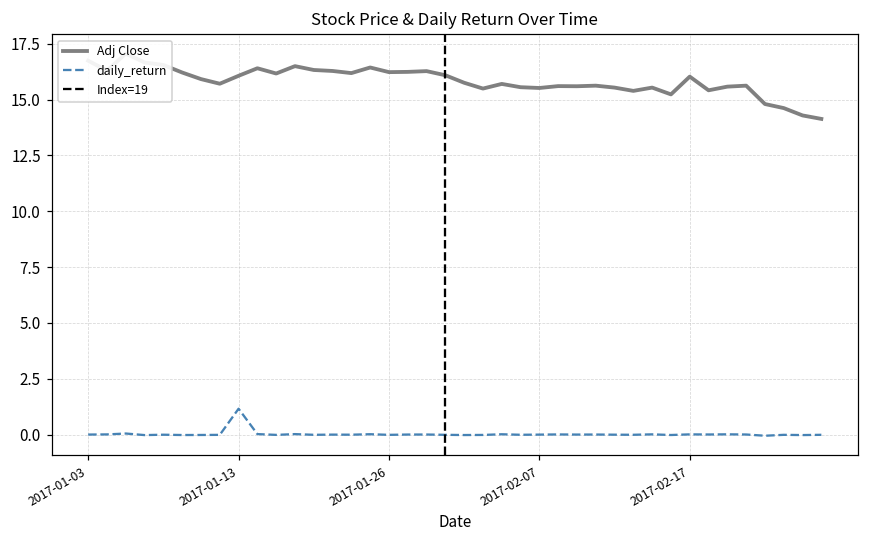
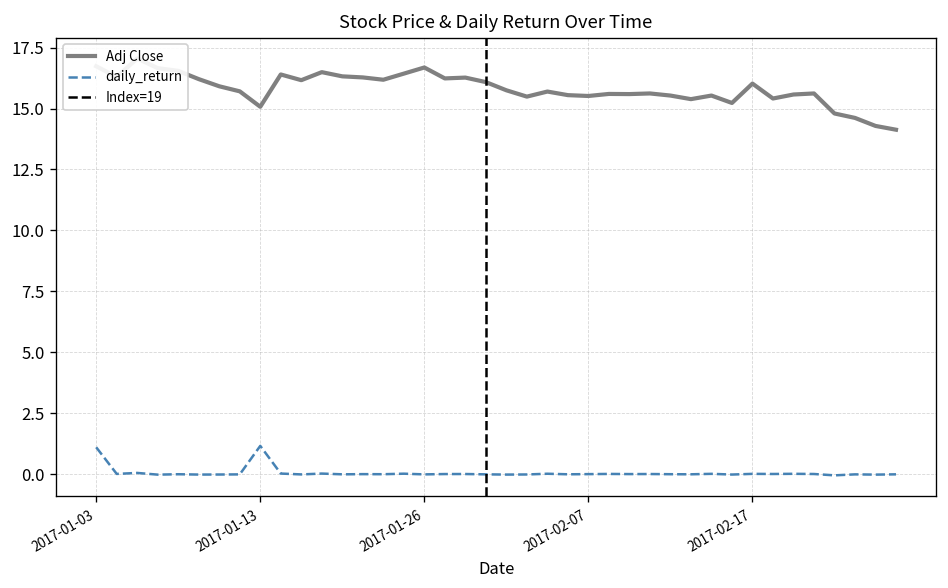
daily_return, 2017-01-03: 0.0 -> 1.1
Adj Close, 2017-01-13: 16.1 -> 15.1
Adj Close, 2017-01-26: 16.2 -> 16.7
